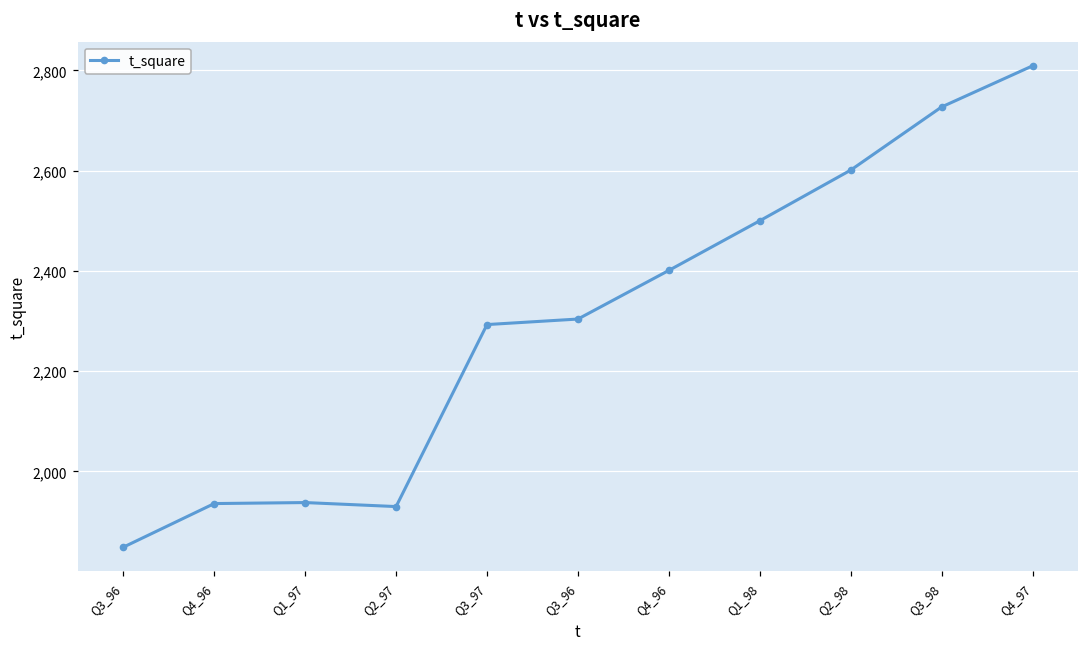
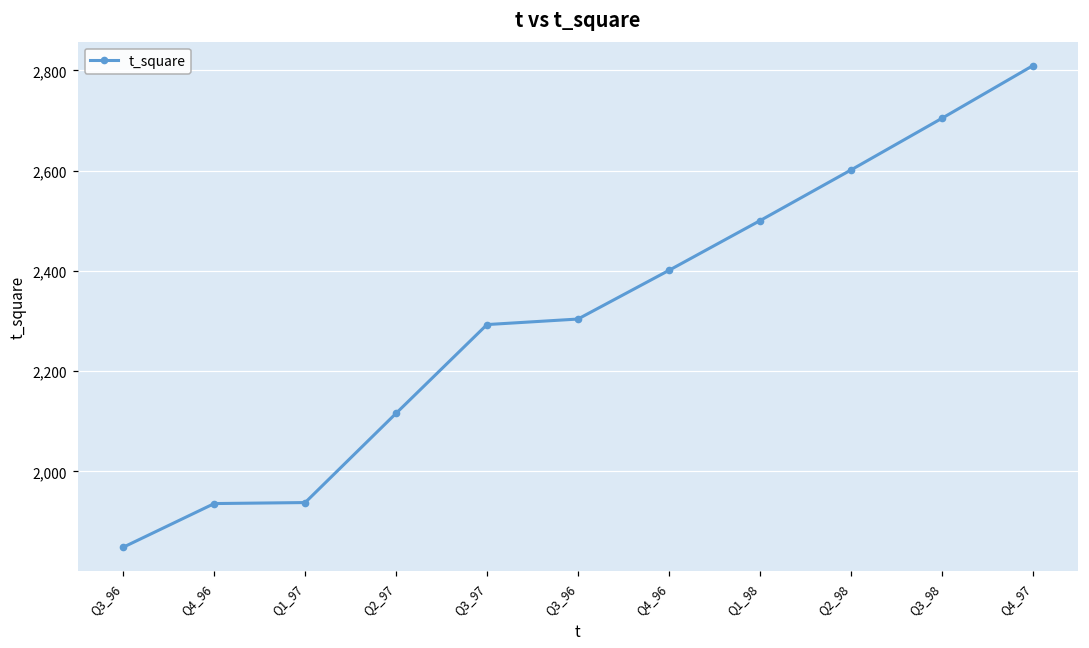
Q2_97: 1,930 -> 2,120
Q3_98: 2,730 -> 2,700
